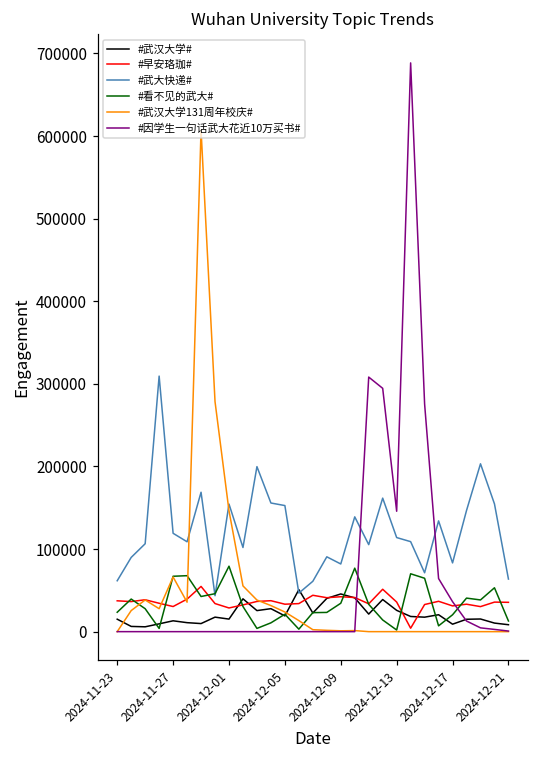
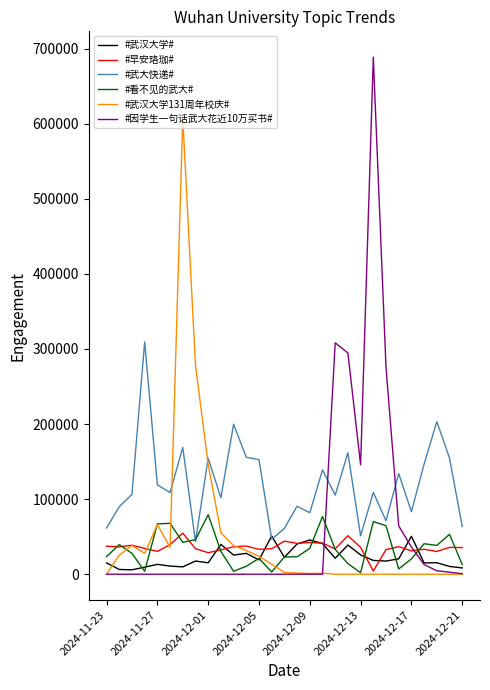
#武大快递#, 2024-12-13: 110000 -> 50000
#武汉大学#, 2024-12-17: 10000 -> 50000
